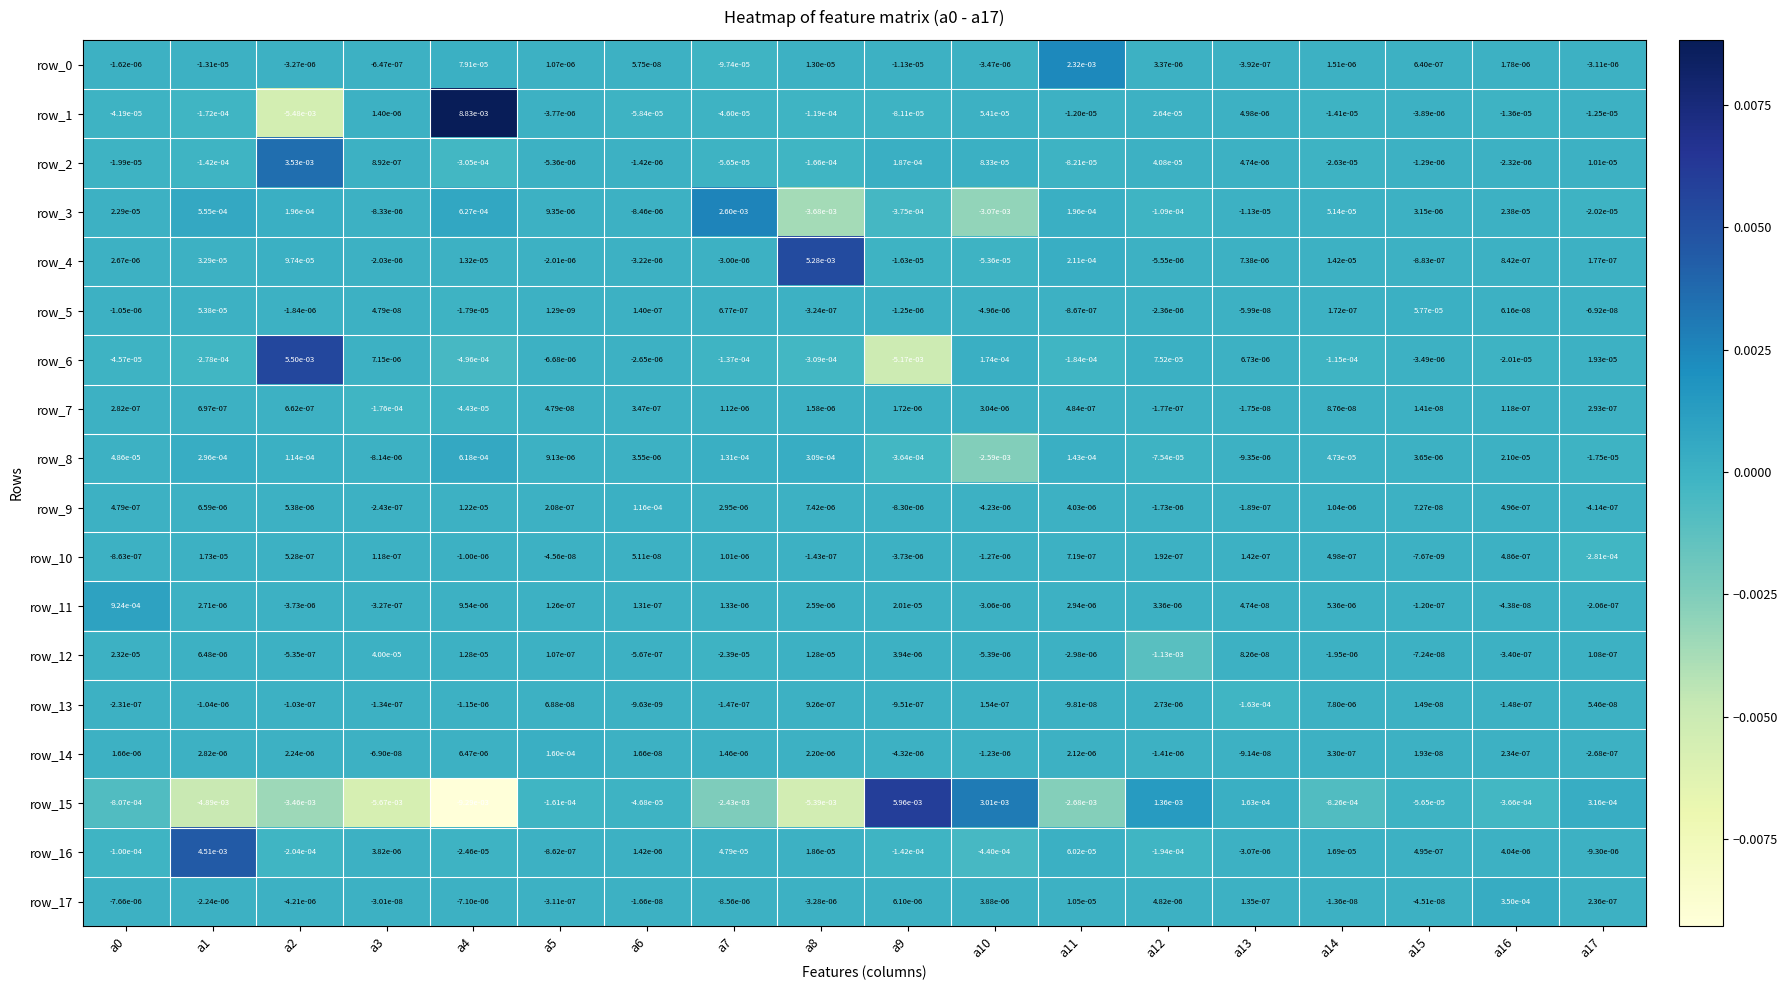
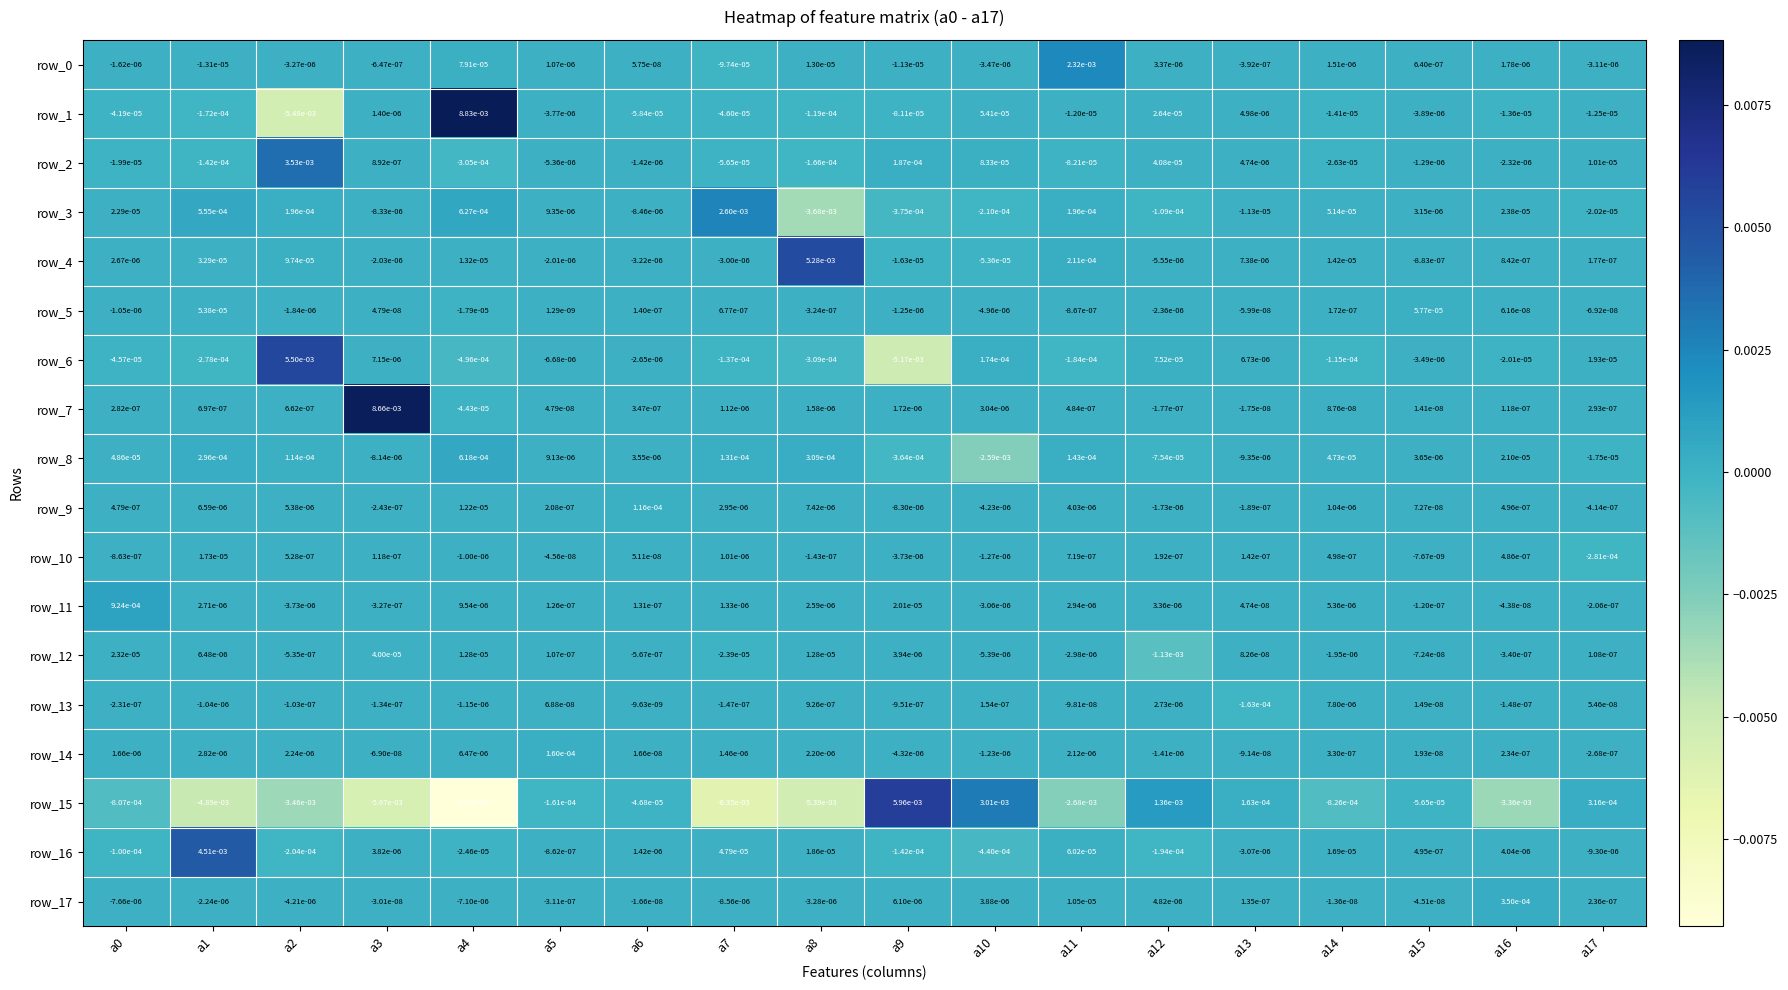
row_3, a10: -3.07e-03 -> -2.10e-04
row_7, a3: -1.76e-04 -> 8.66e-03
row_15, a7: -2.43e-03 -> -6.35e-03
row_15, a16: -3.66e-04 -> -3.36e-03
